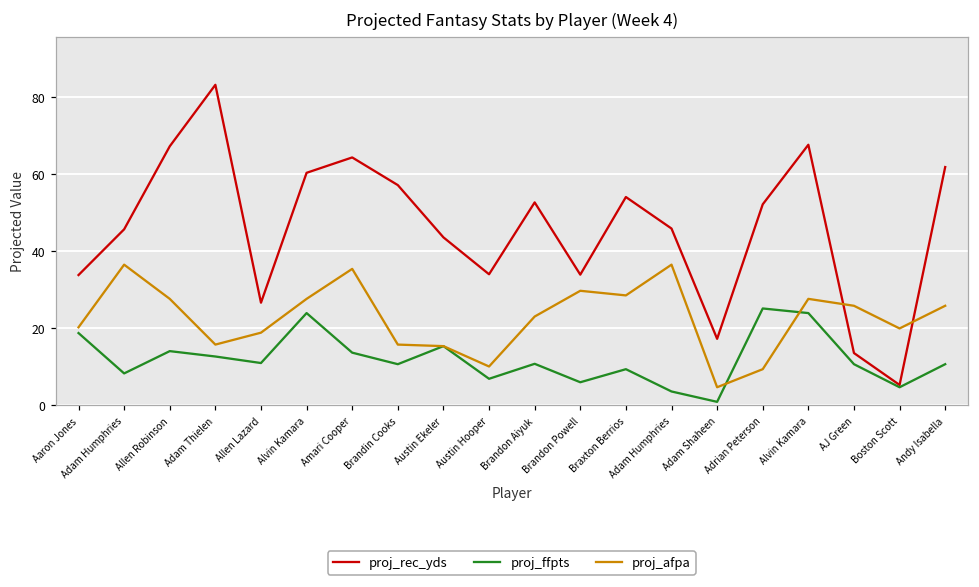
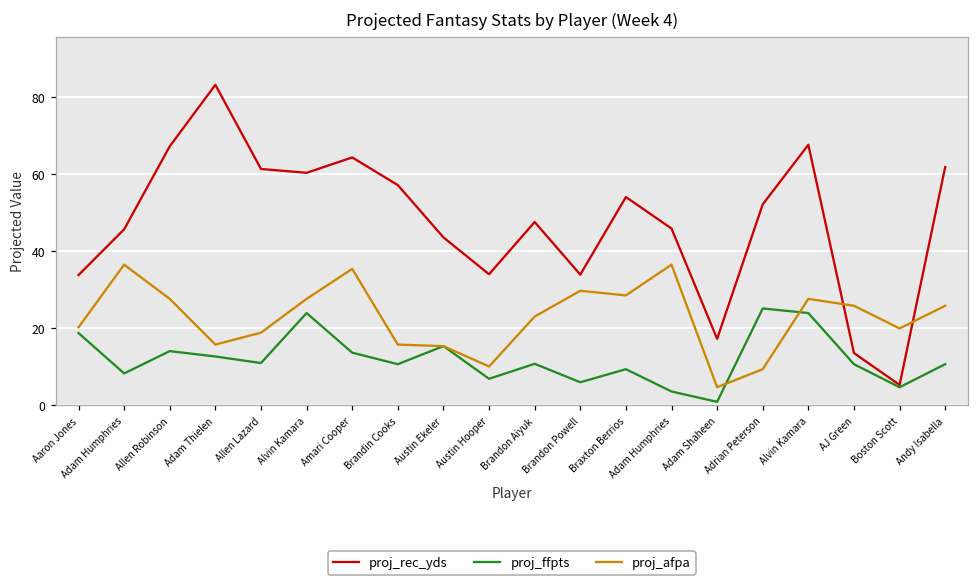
proj_rec_yds, Allen Lazard: 27 -> 61
proj_rec_yds, Brandon Aiyuk: 53 -> 48
